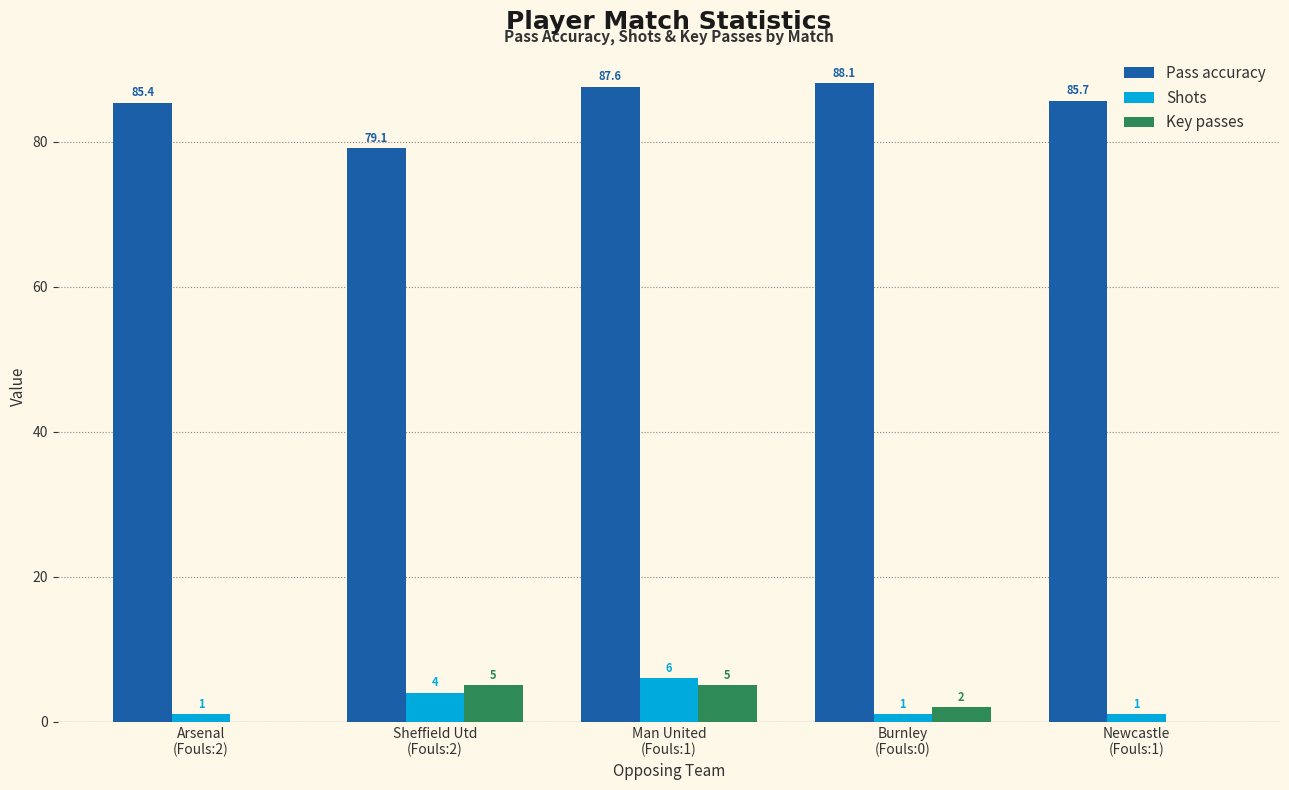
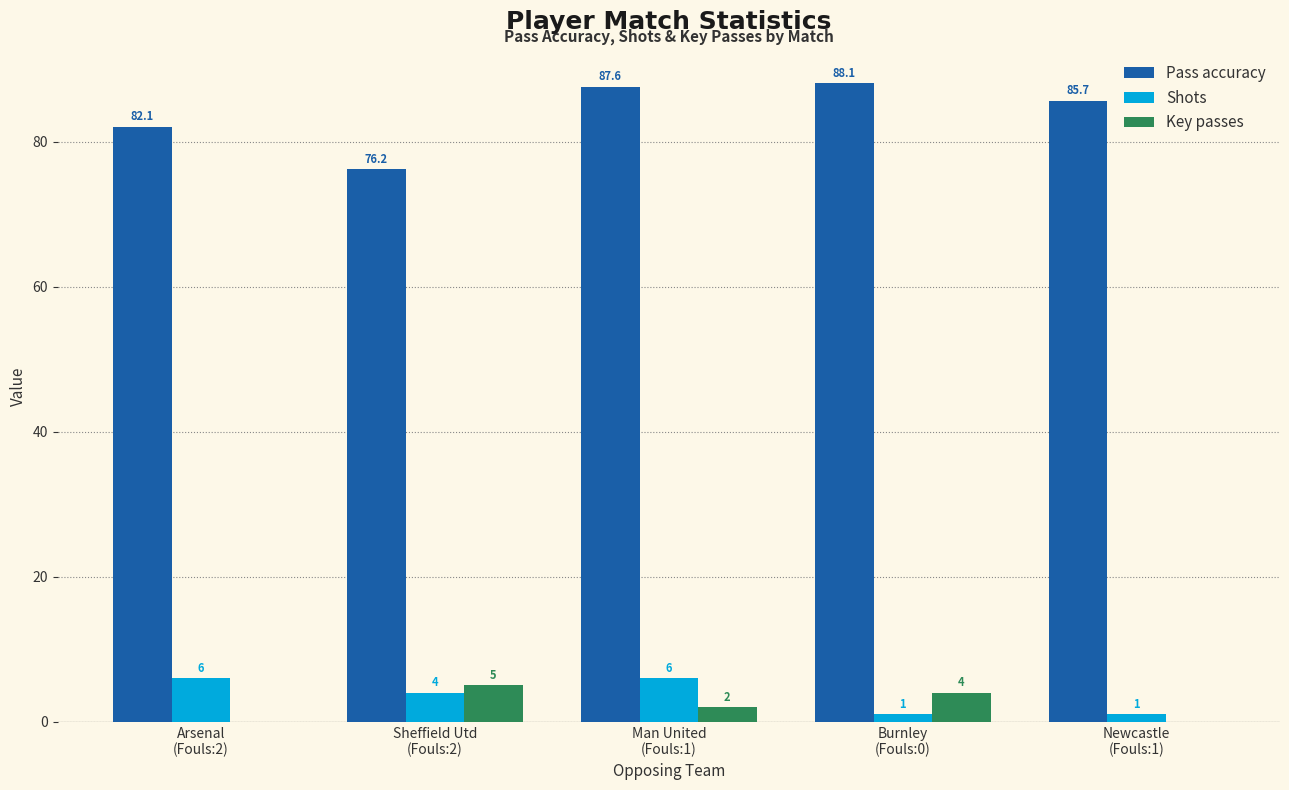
Pass accuracy, Arsenal (Fouls:2): 85.4 -> 82.1
Shots, Arsenal (Fouls:2): 1 -> 6
Pass accuracy, Sheffield Utd (Fouls:2): 79.1 -> 76.2
Key passes, Man United (Fouls:1): 5 -> 2
Key passes, Burnley (Fouls:0): 2 -> 4
